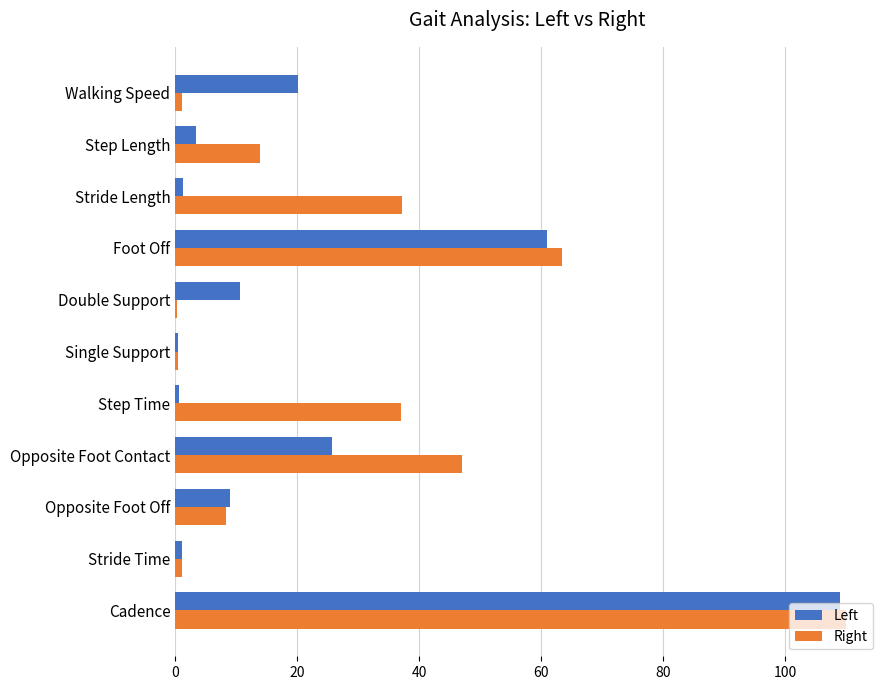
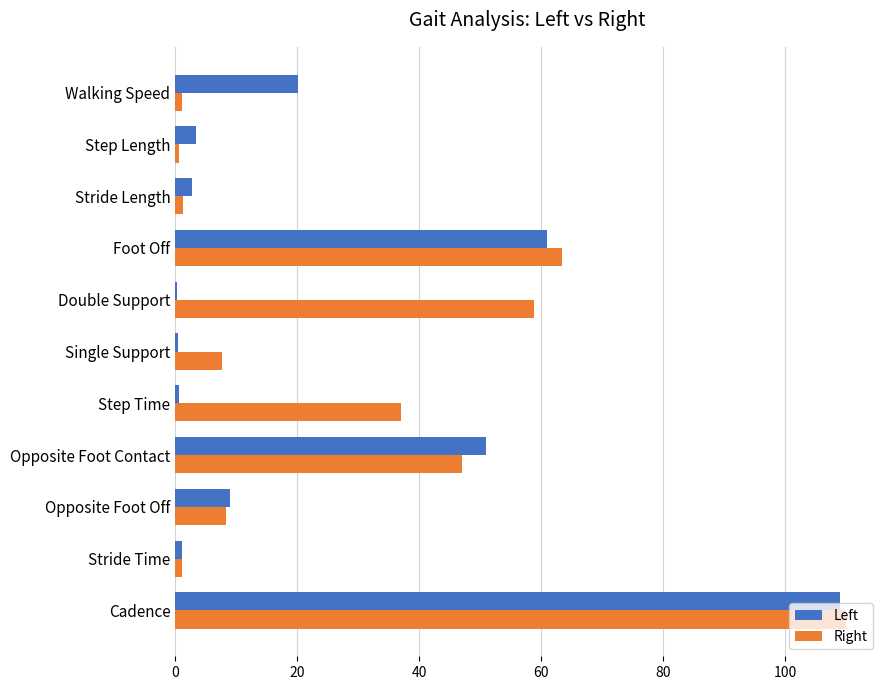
Right, Step Length: 14 -> 1
Left, Stride Length: 1 -> 3
Right, Stride Length: 37 -> 1
Left, Double Support: 11 -> 0
Right, Double Support: 0 -> 59
Right, Single Support: 0 -> 8
Left, Opposite Foot Contact: 26 -> 51
